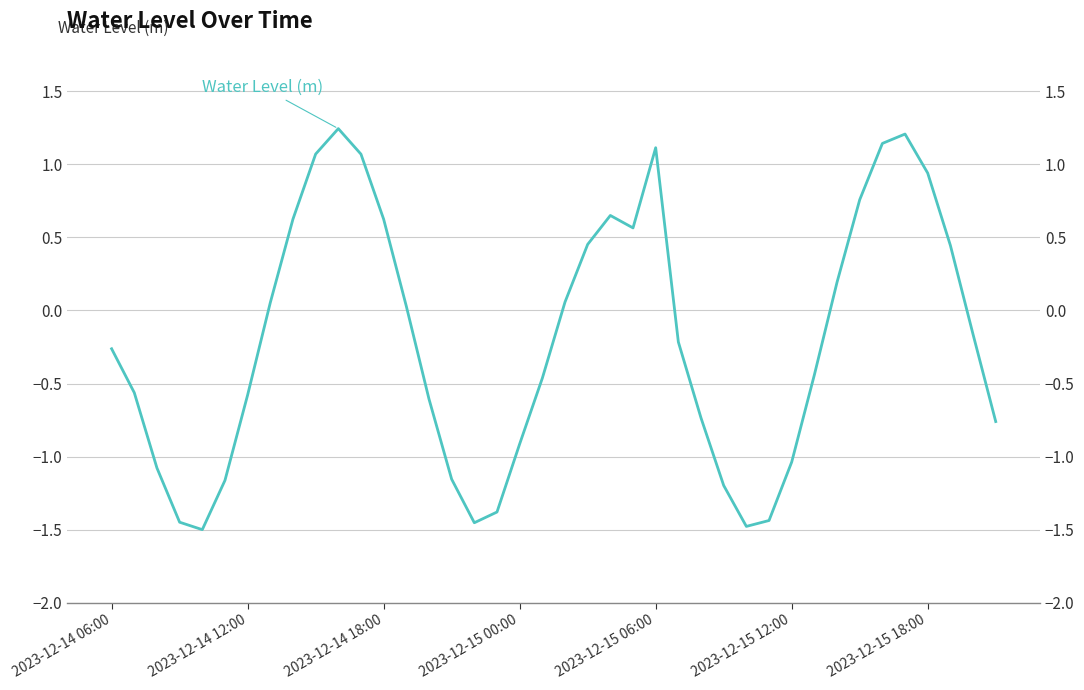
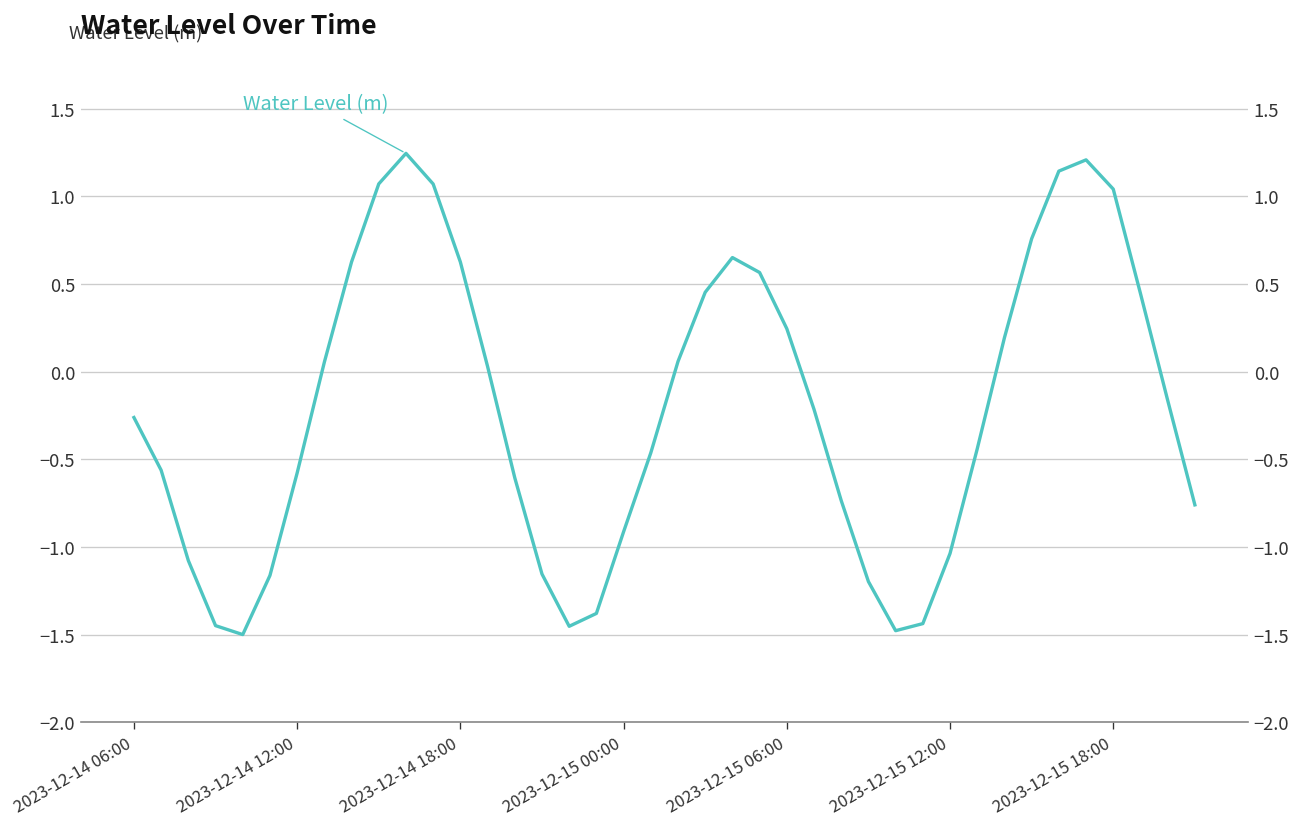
2023-12-15 06:00: 1.11 -> 0.24
2023-12-15 18:00: 0.94 -> 1.04
